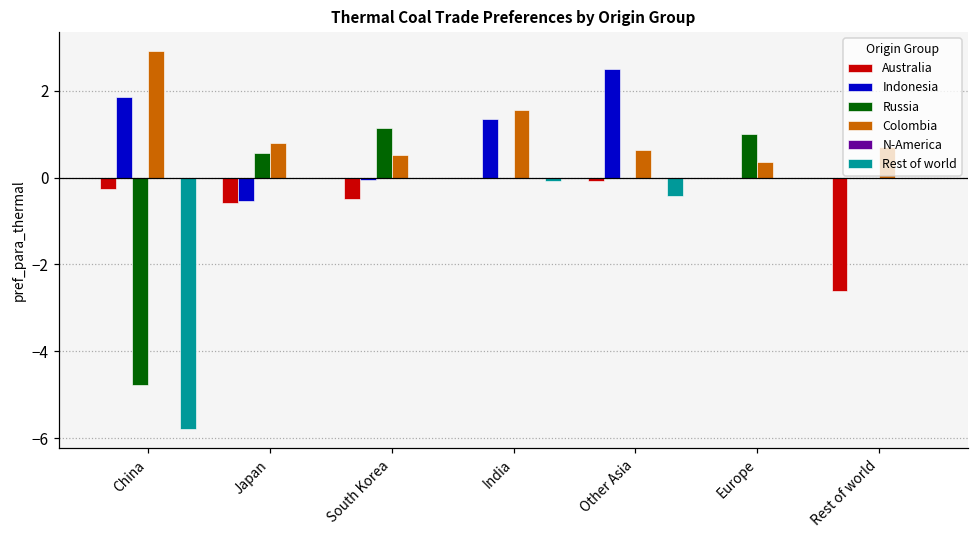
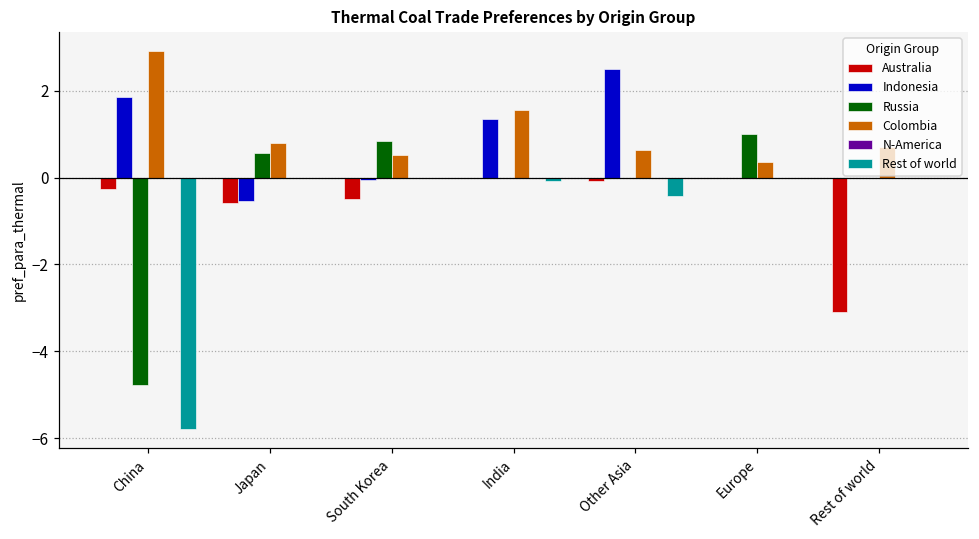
Russia, South Korea: 1.2 -> 0.8
Australia, Rest of world: -2.6 -> -3.1
